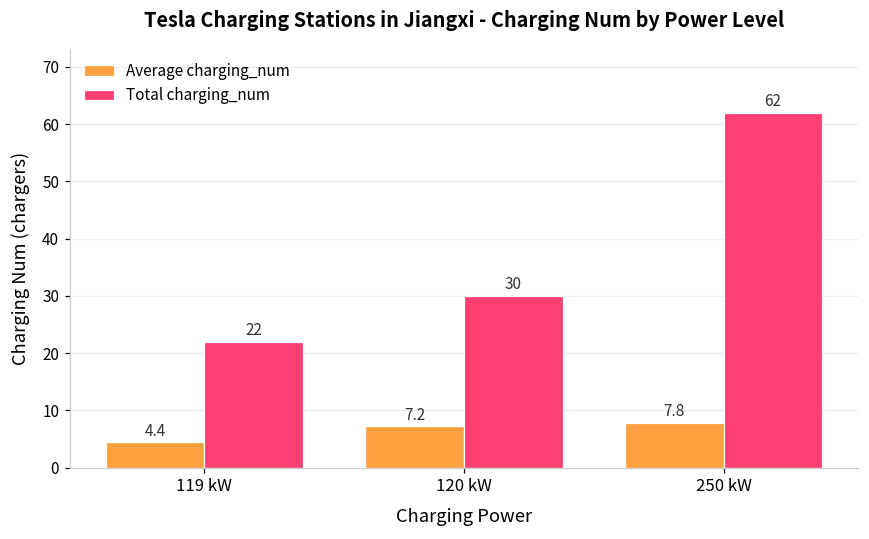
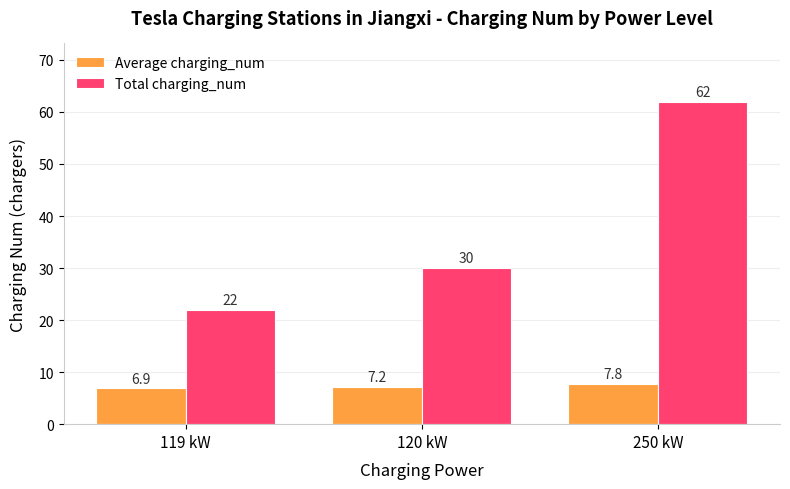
Average charging_num, 119 kW: 4.4 -> 6.9
